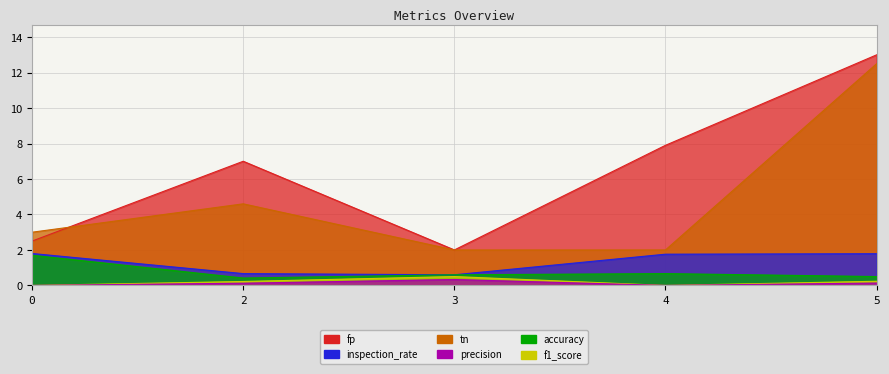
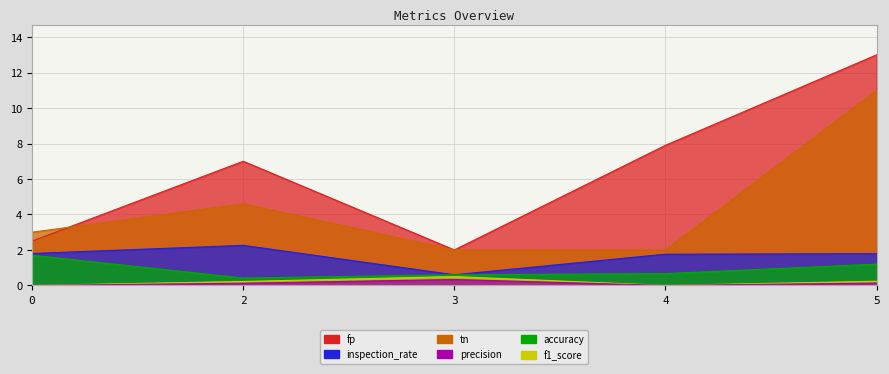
inspection_rate, 2: 0.7 -> 2.3
tn, 5: 12.5 -> 11.0
accuracy, 5: 0.5 -> 1.2
